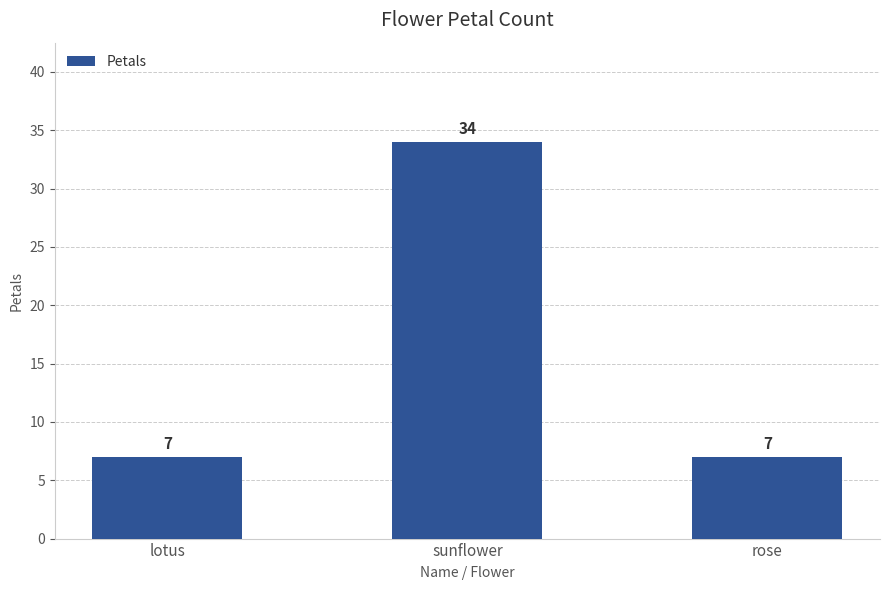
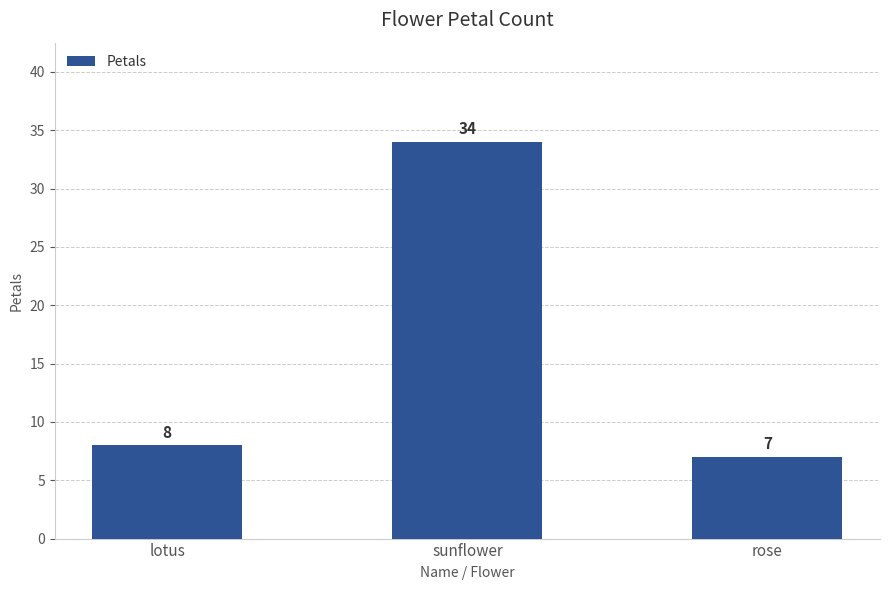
lotus: 7 -> 8
